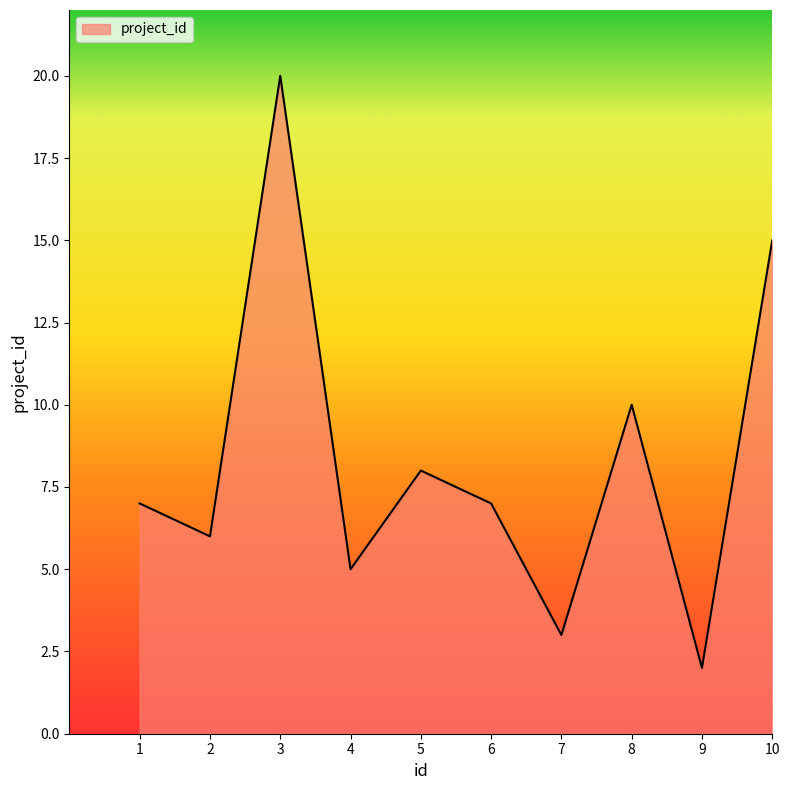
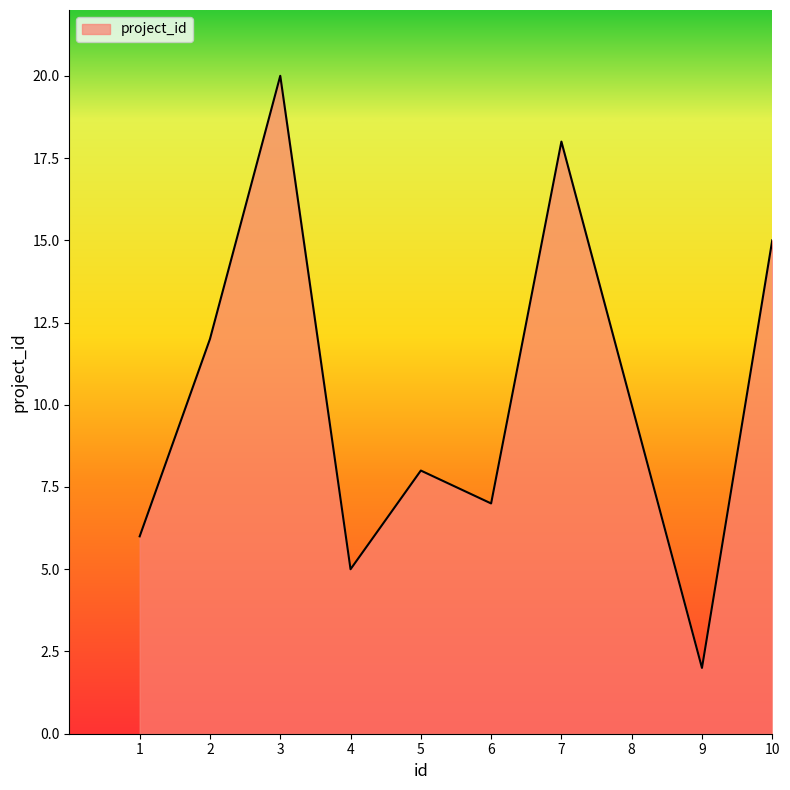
1: 7 -> 6
2: 6 -> 12
7: 3 -> 18
